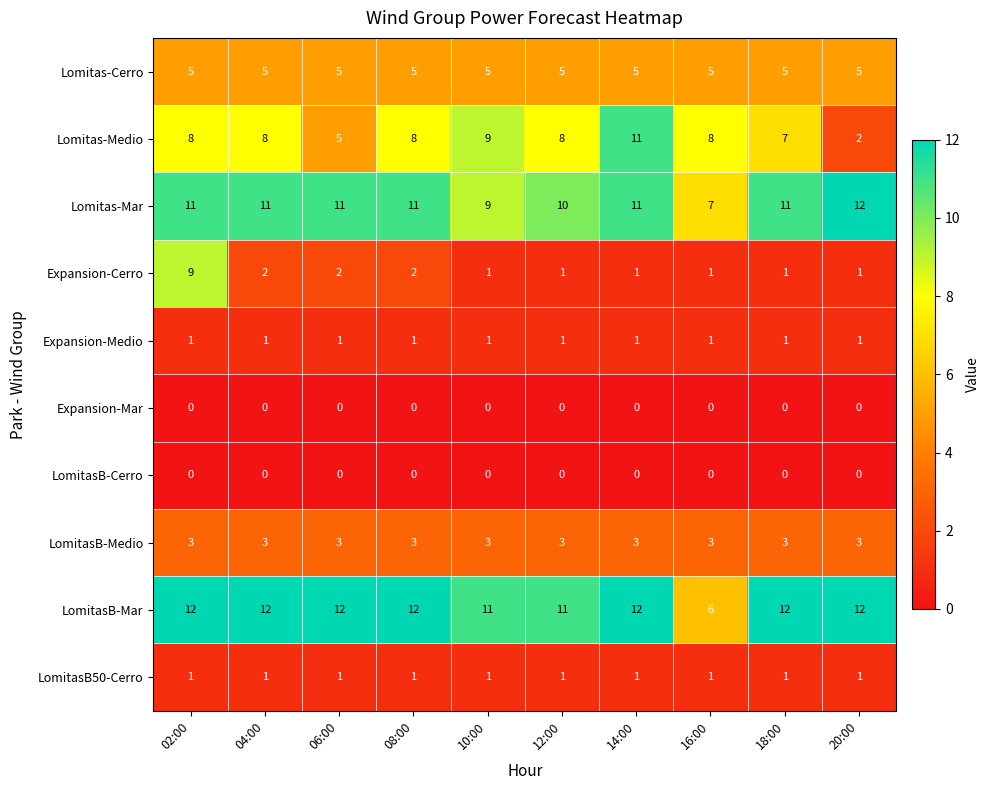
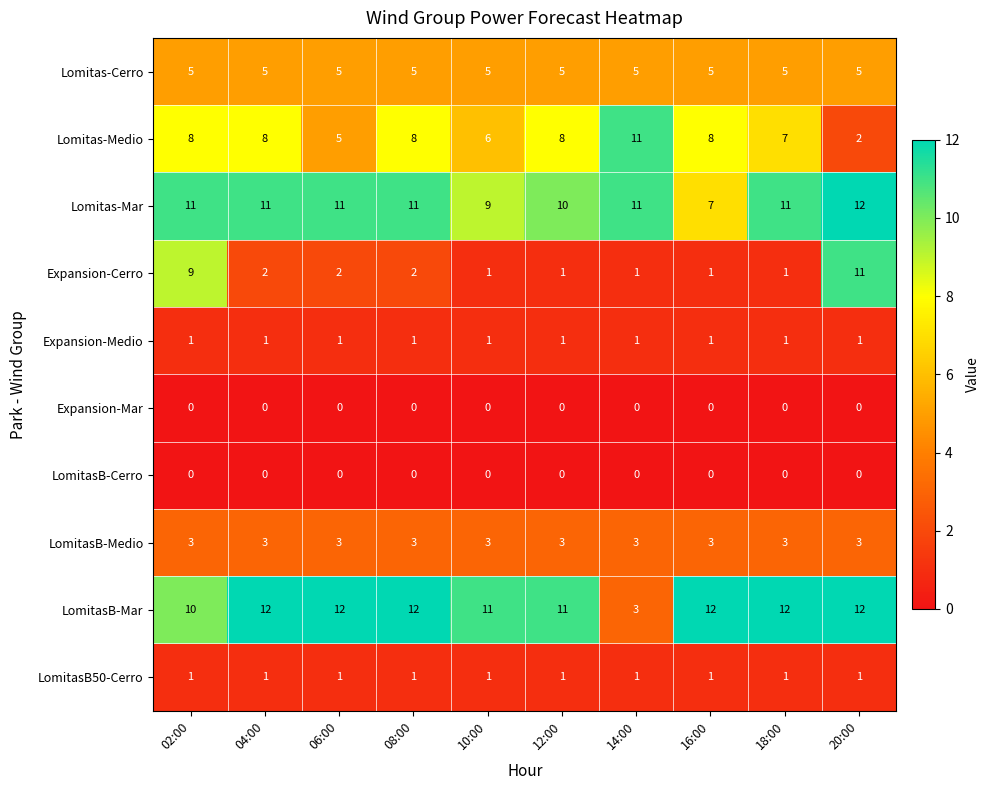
Lomitas-Medio, 10:00: 9 -> 6
Expansion-Cerro, 20:00: 1 -> 11
LomitasB-Mar, 02:00: 12 -> 10
LomitasB-Mar, 14:00: 12 -> 3
LomitasB-Mar, 16:00: 6 -> 12
